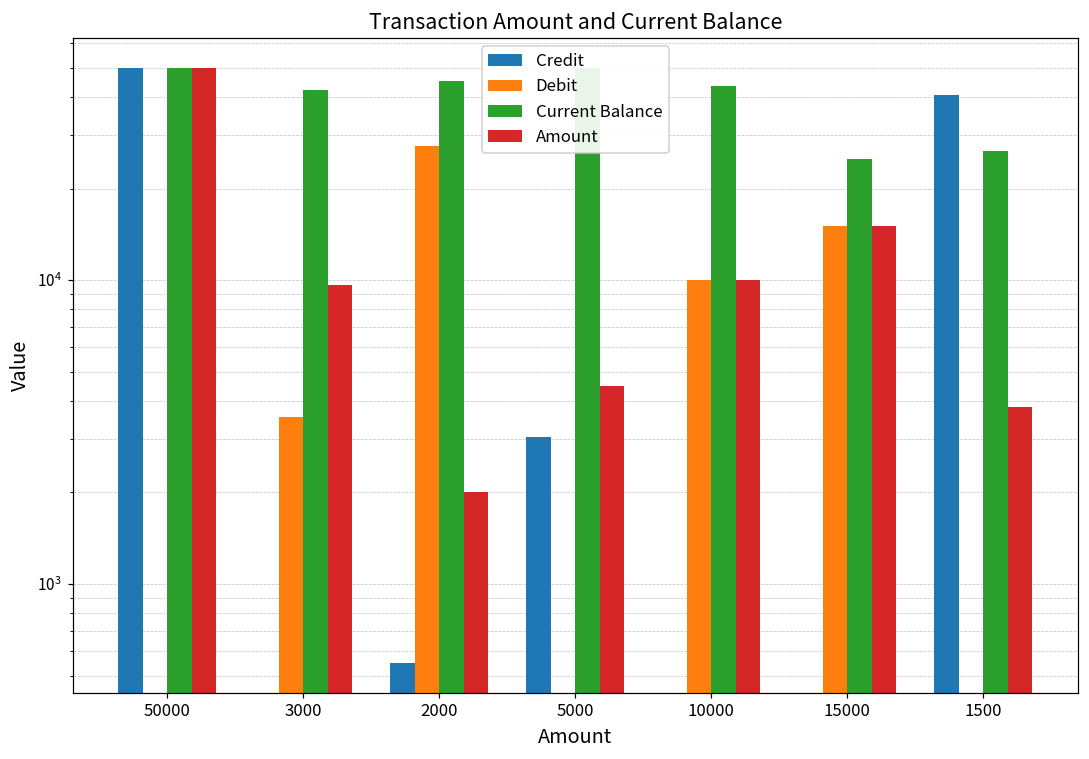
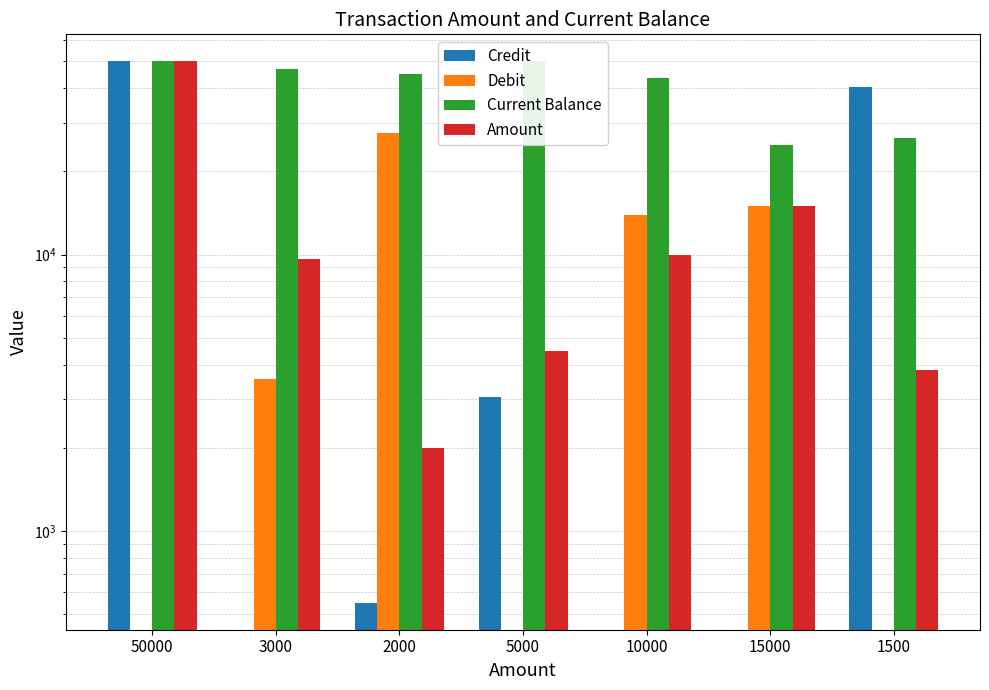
Current Balance, 3000: 42000 -> 47000
Debit, 10000: 10000 -> 14000
